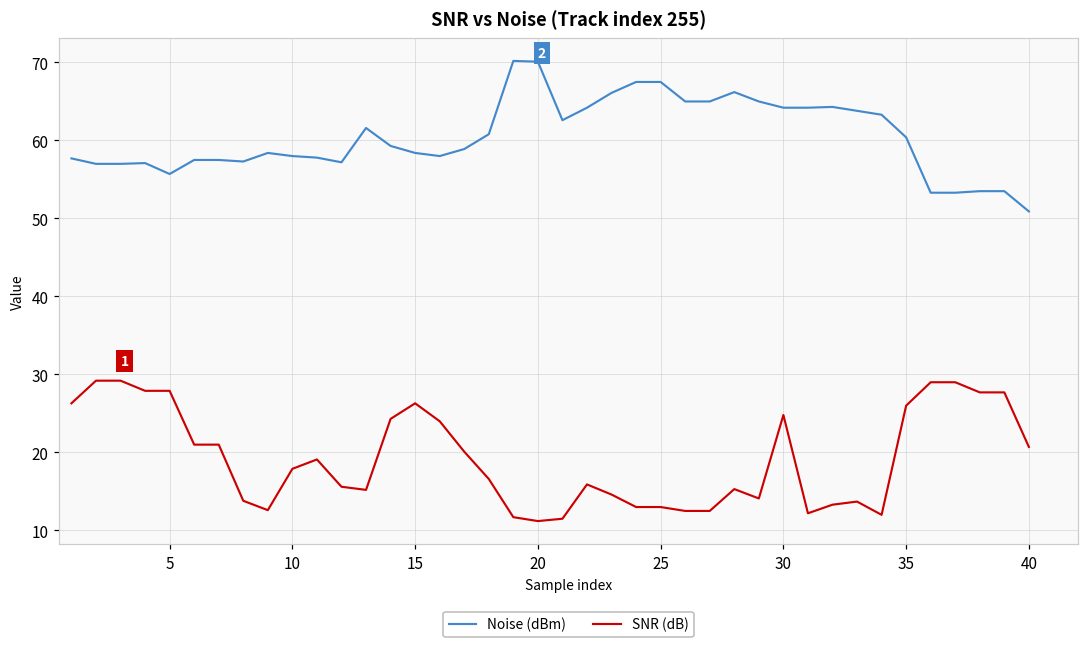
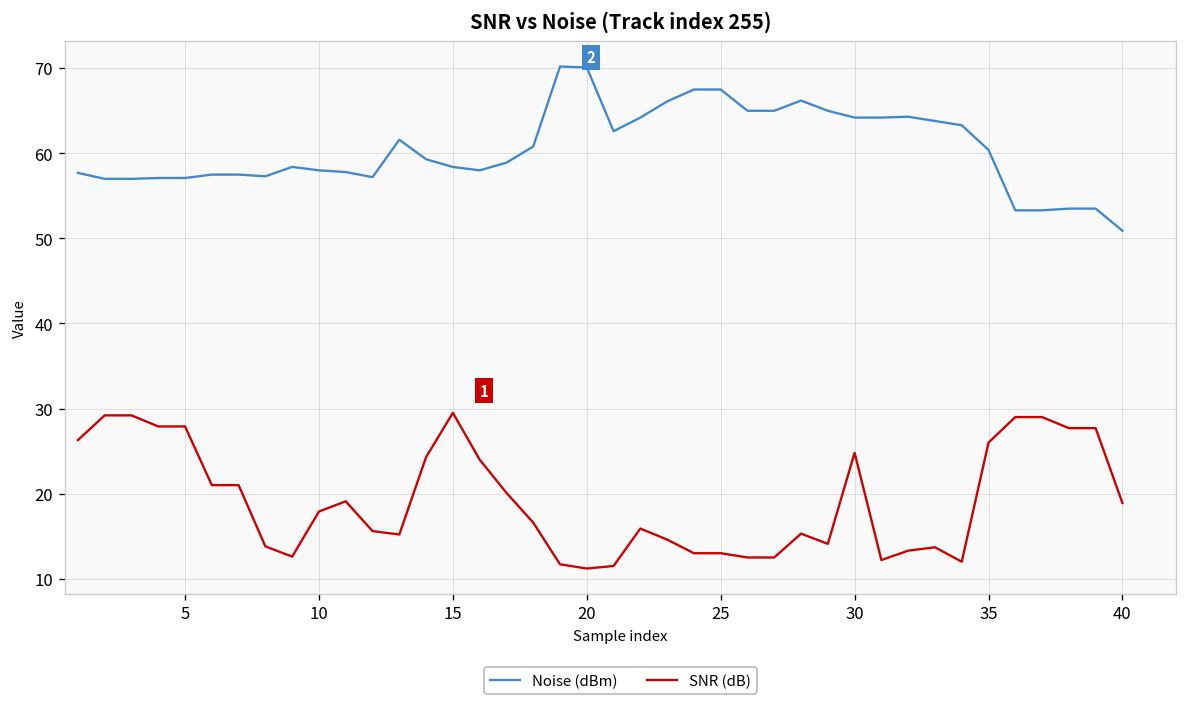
Noise (dBm), 5: 56 -> 57
SNR (dB), 15: 26 -> 30
SNR (dB), 40: 21 -> 19
